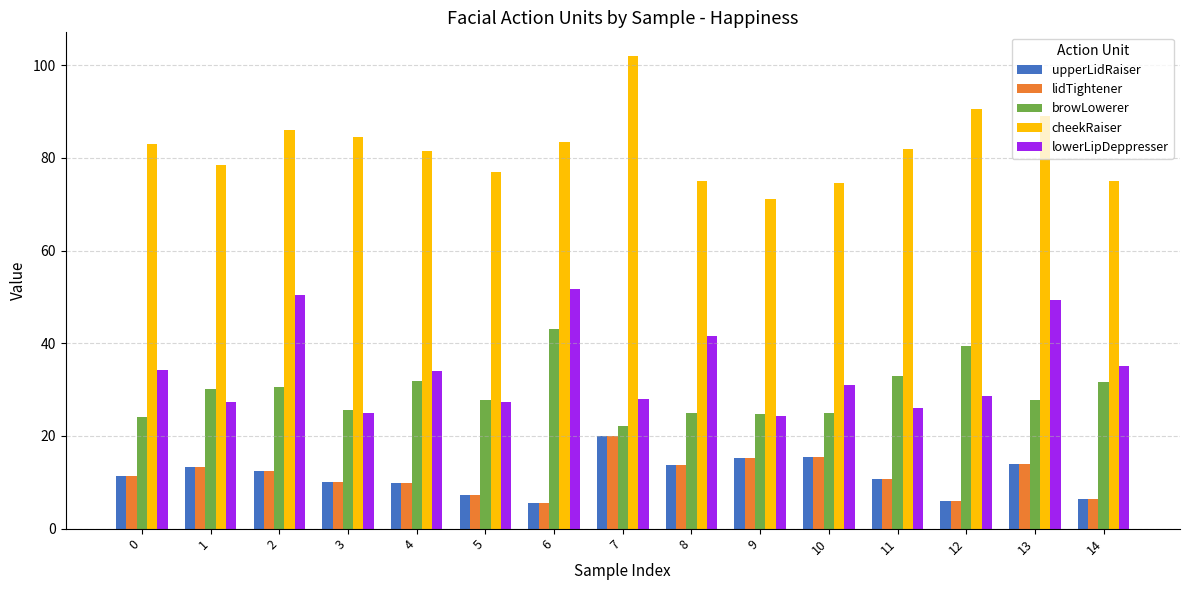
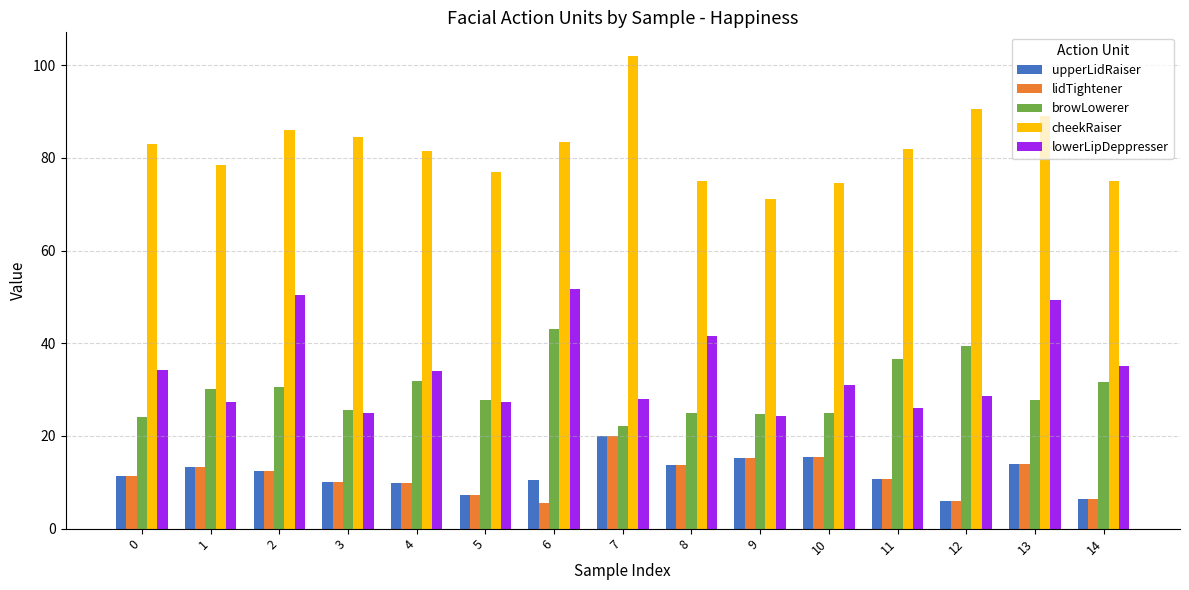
upperLidRaiser, 6: 6 -> 11
browLowerer, 11: 33 -> 37
